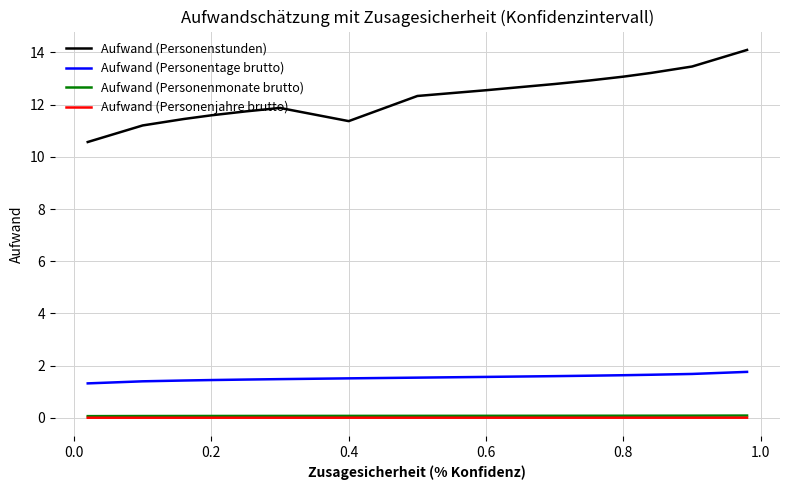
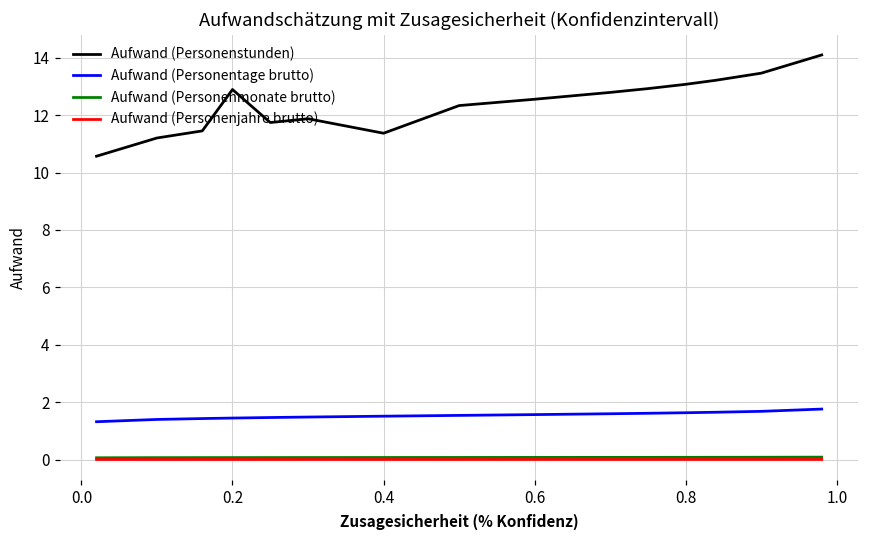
Aufwand (Personenstunden), 0.2: 11.6 -> 12.9
